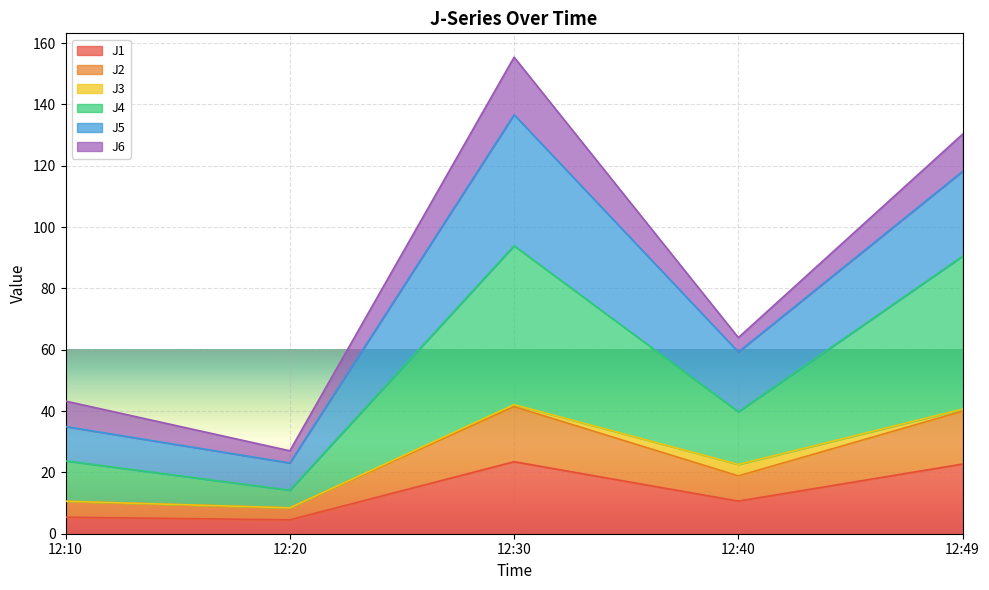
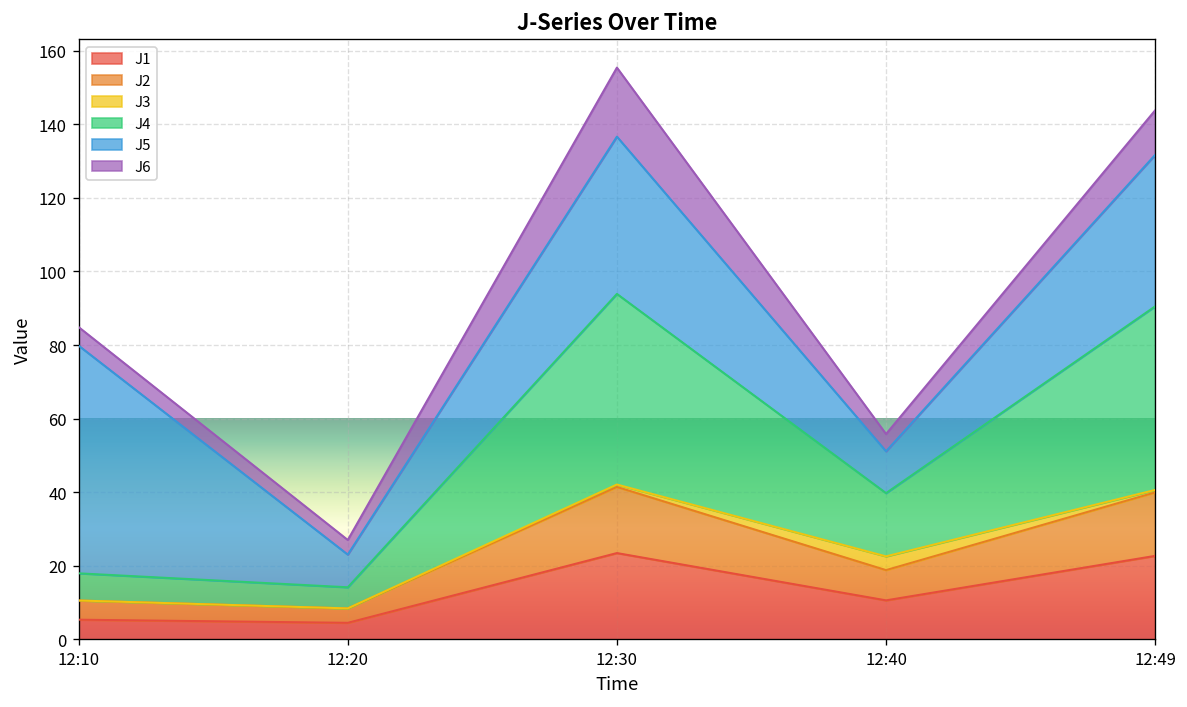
J4, 12:10: 13 -> 7
J5, 12:10: 11 -> 62
J6, 12:10: 8 -> 5
J5, 12:40: 19 -> 11
J5, 12:49: 28 -> 41
